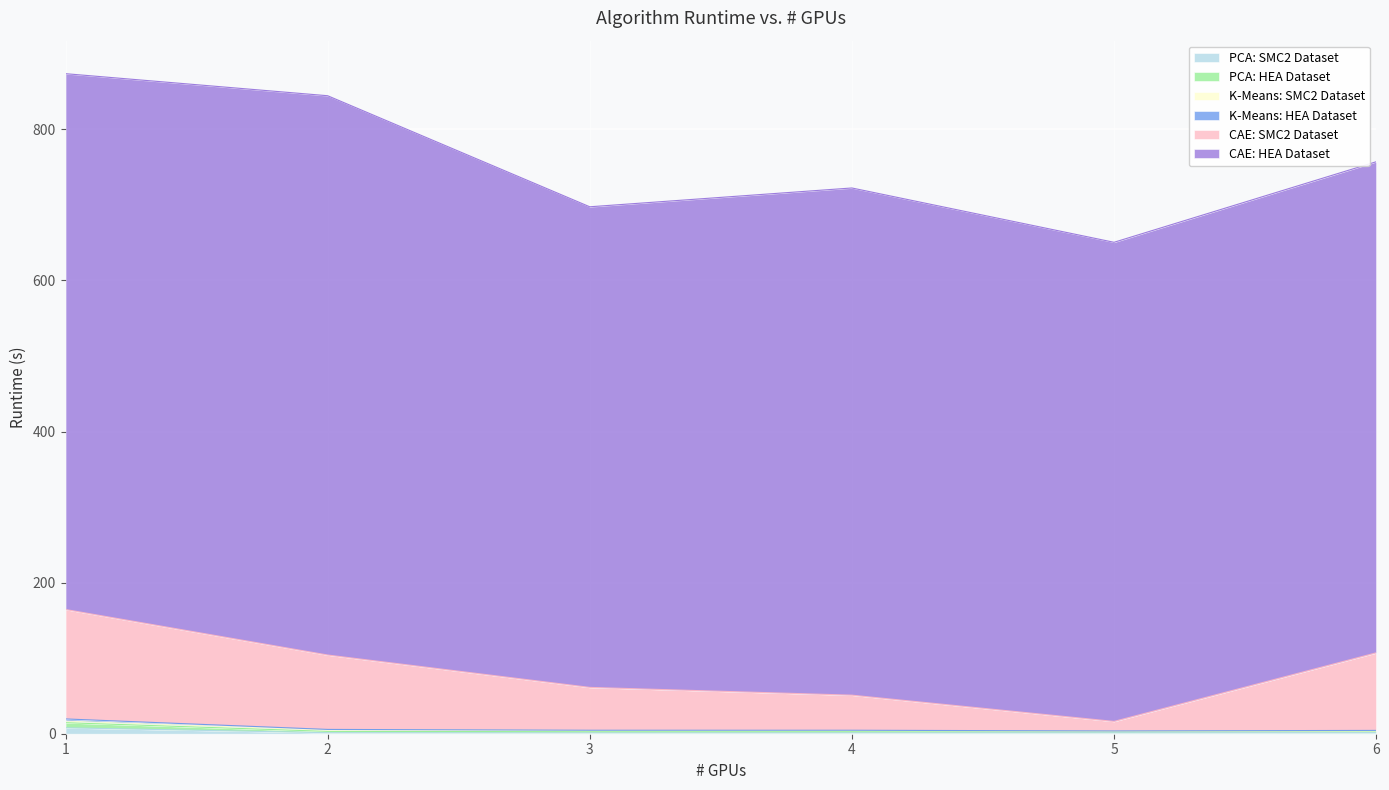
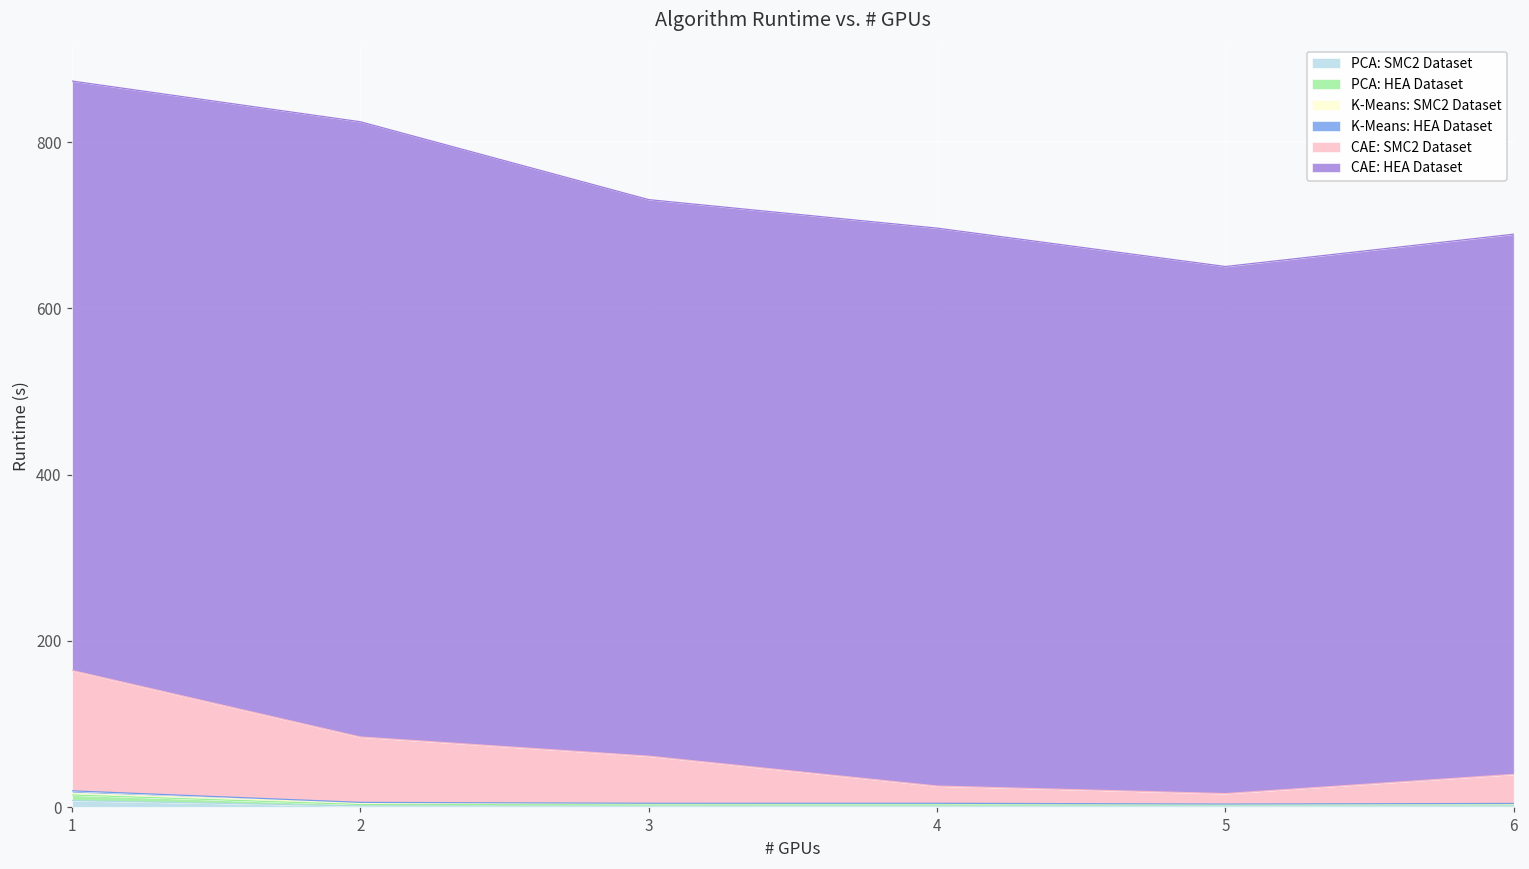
CAE: SMC2 Dataset, 2: 100 -> 80
CAE: HEA Dataset, 3: 640 -> 670
CAE: SMC2 Dataset, 4: 50 -> 20
CAE: SMC2 Dataset, 6: 100 -> 40
